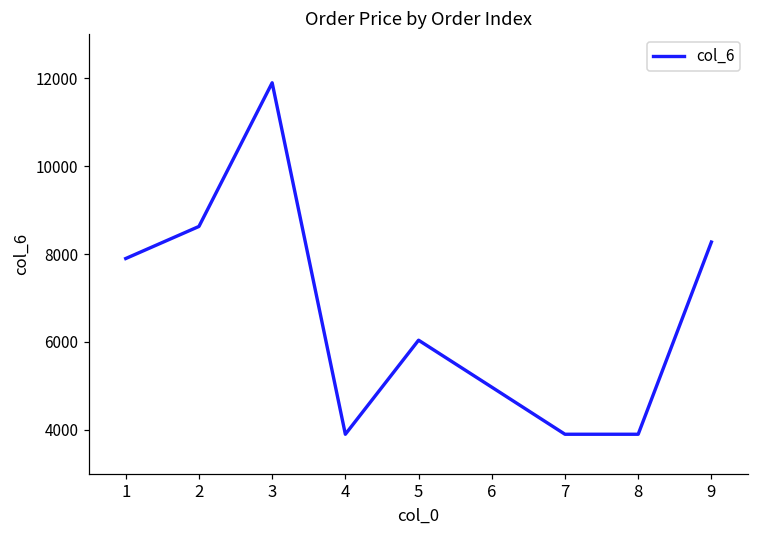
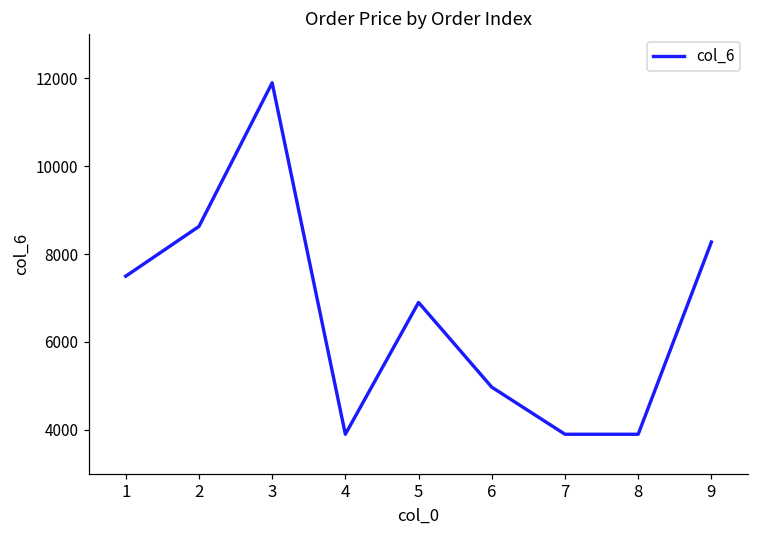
1: 7900 -> 7500
5: 6000 -> 6900
